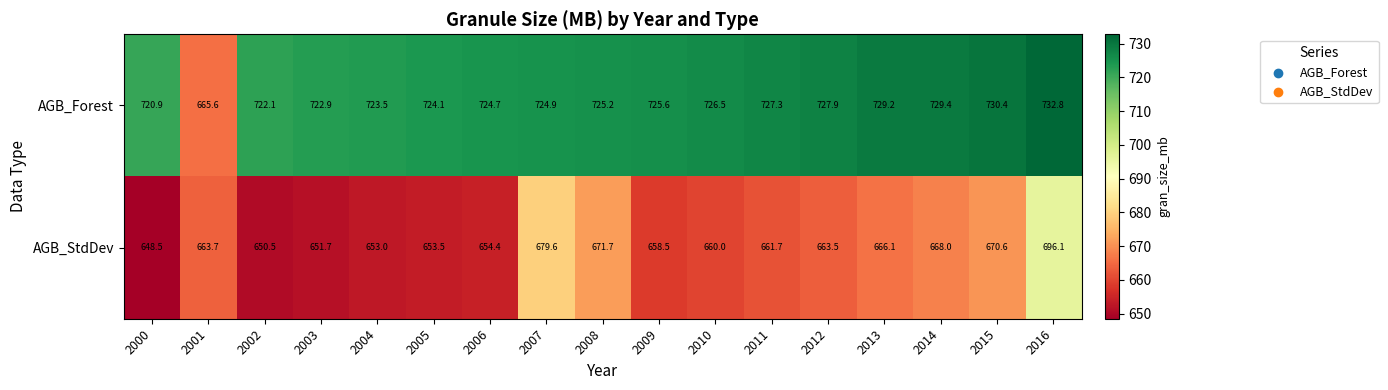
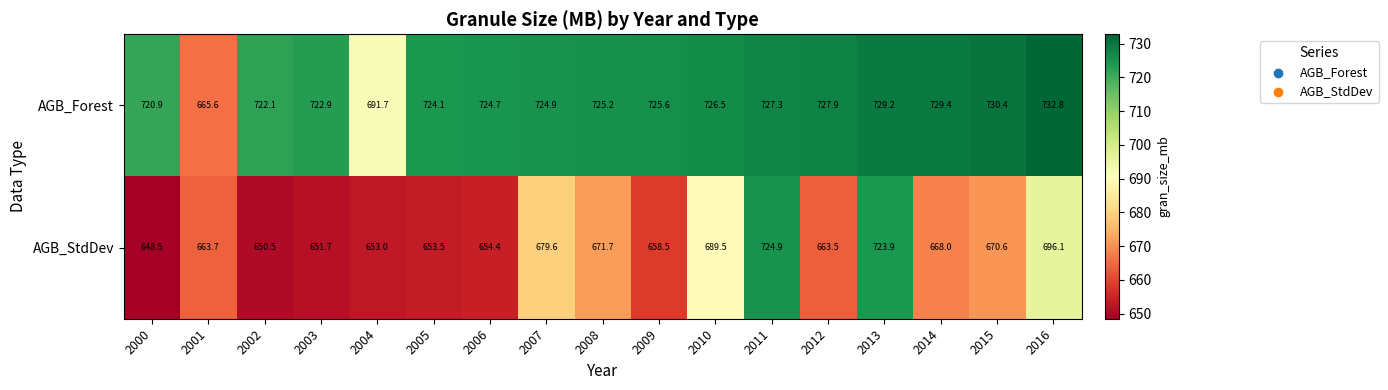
AGB_Forest, 2004: 723.5 -> 691.7
AGB_StdDev, 2010: 660.0 -> 689.5
AGB_StdDev, 2011: 661.7 -> 724.9
AGB_StdDev, 2013: 666.1 -> 723.9
